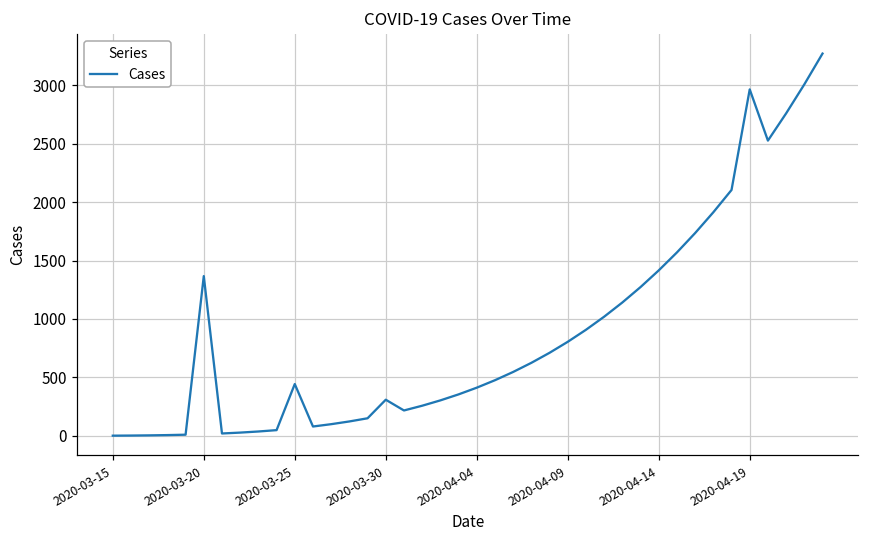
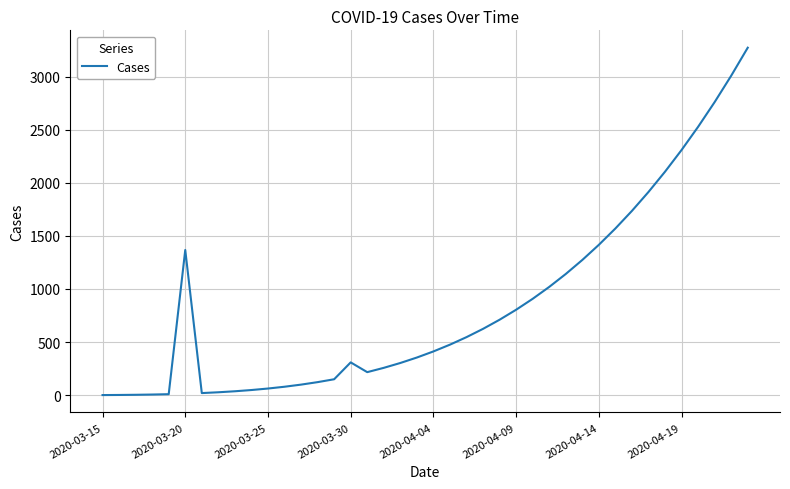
2020-03-25: 440 -> 60
2020-04-19: 2970 -> 2310
